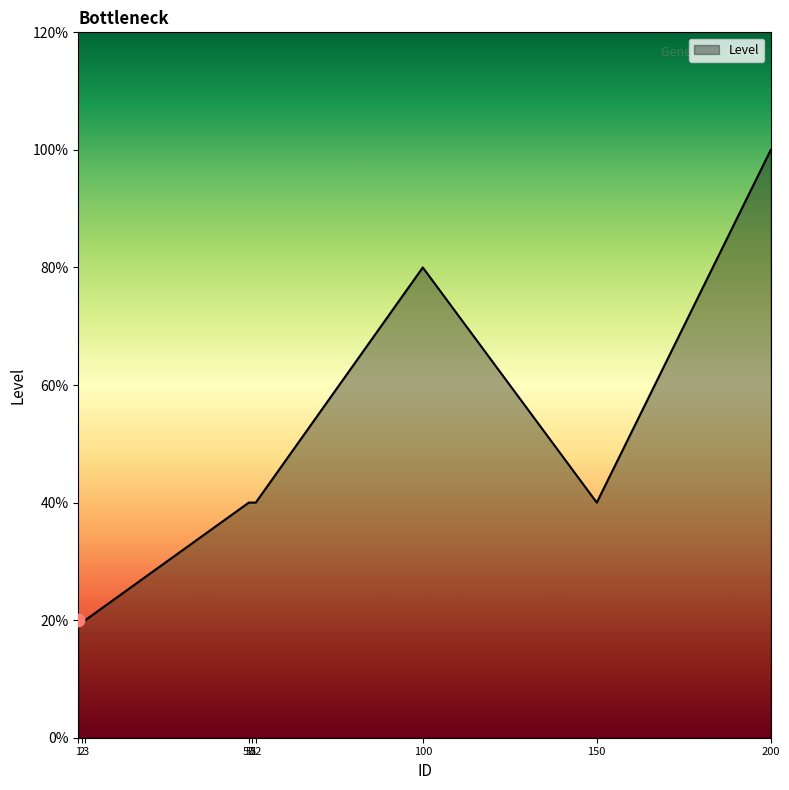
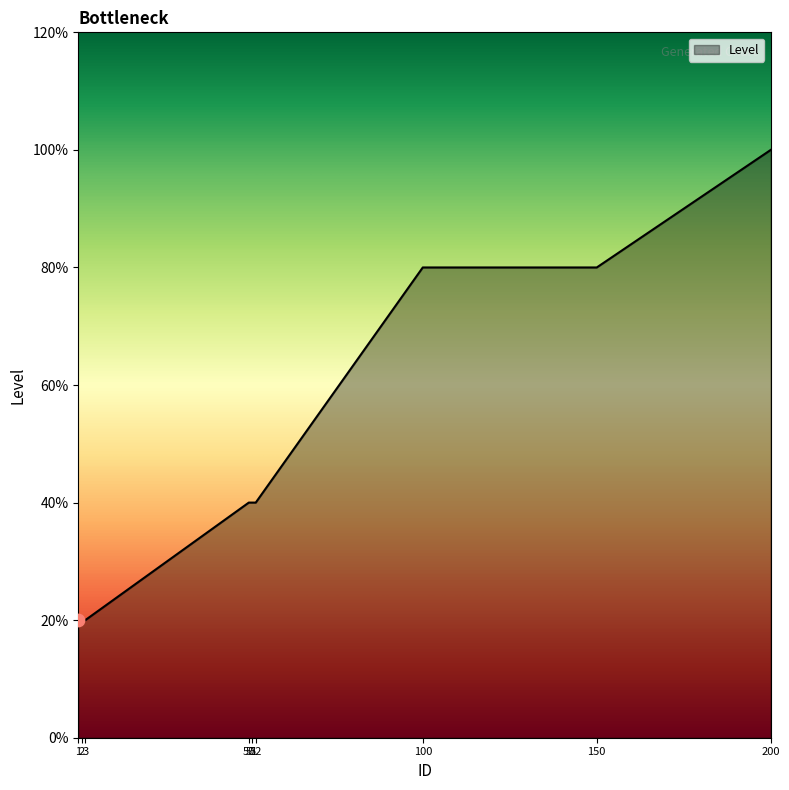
Level, 150: 40% -> 80%
